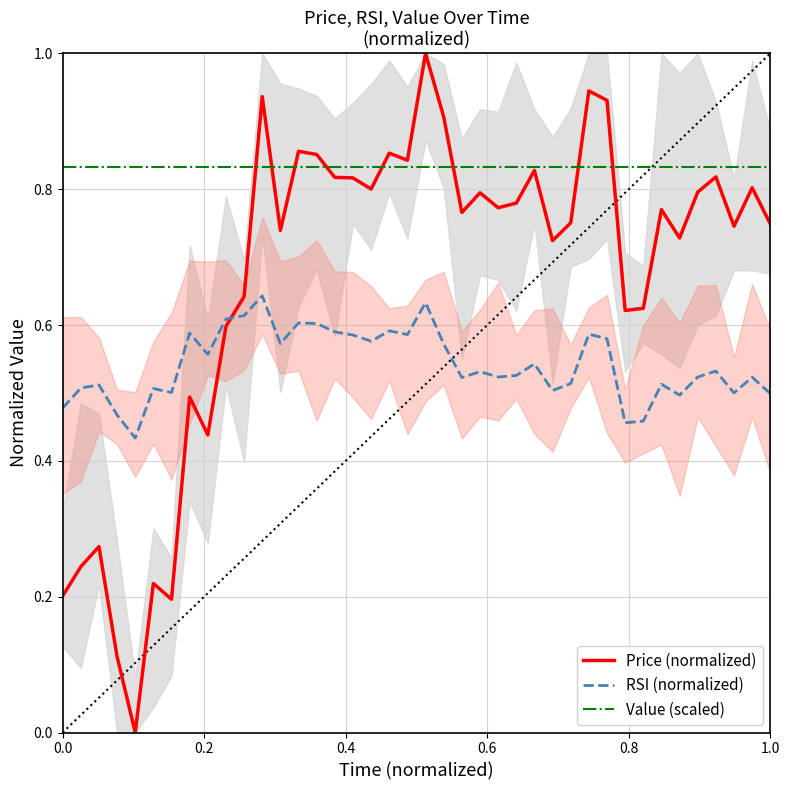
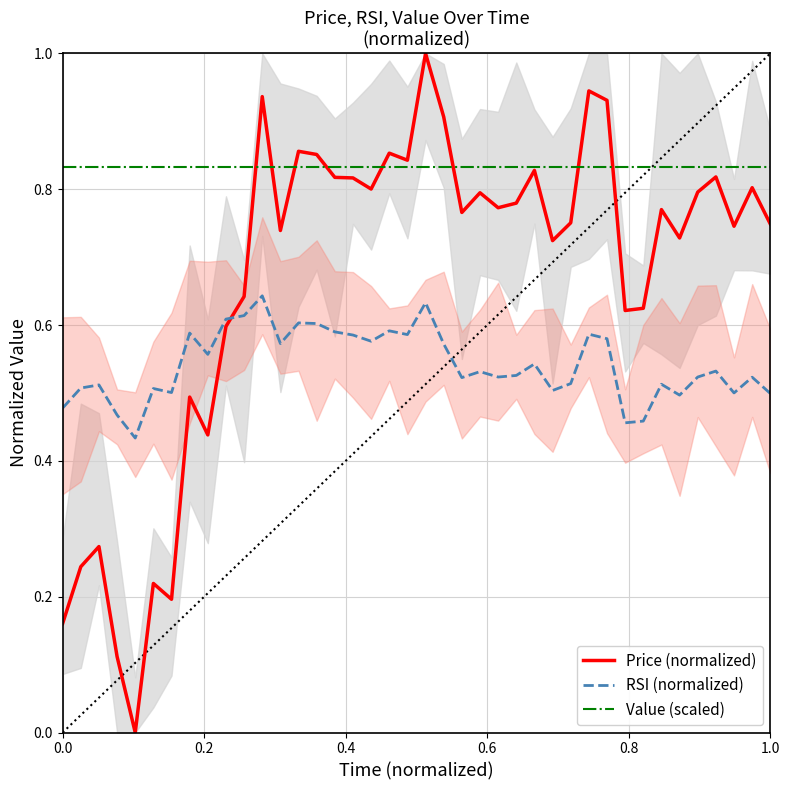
Price (normalized), 0.0: 0.20 -> 0.16
